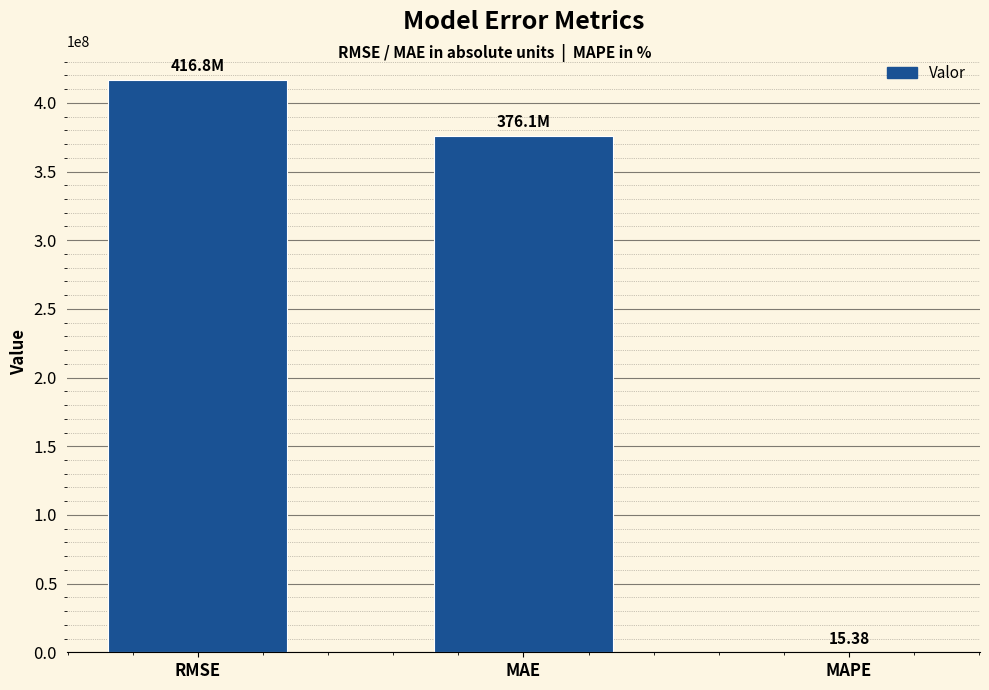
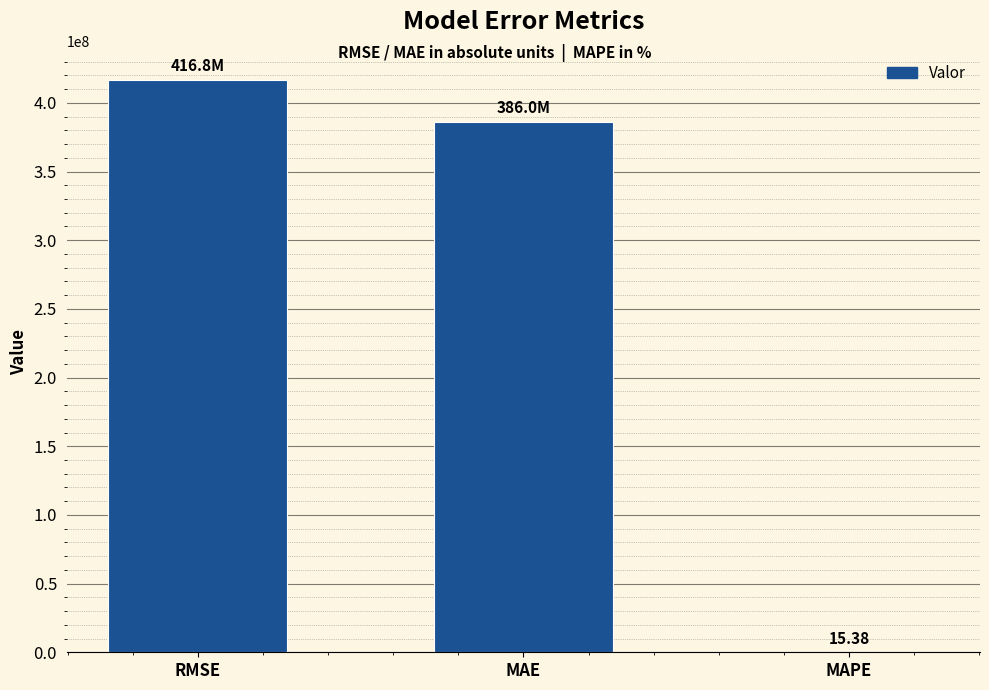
MAE: 376.1M -> 386.0M
